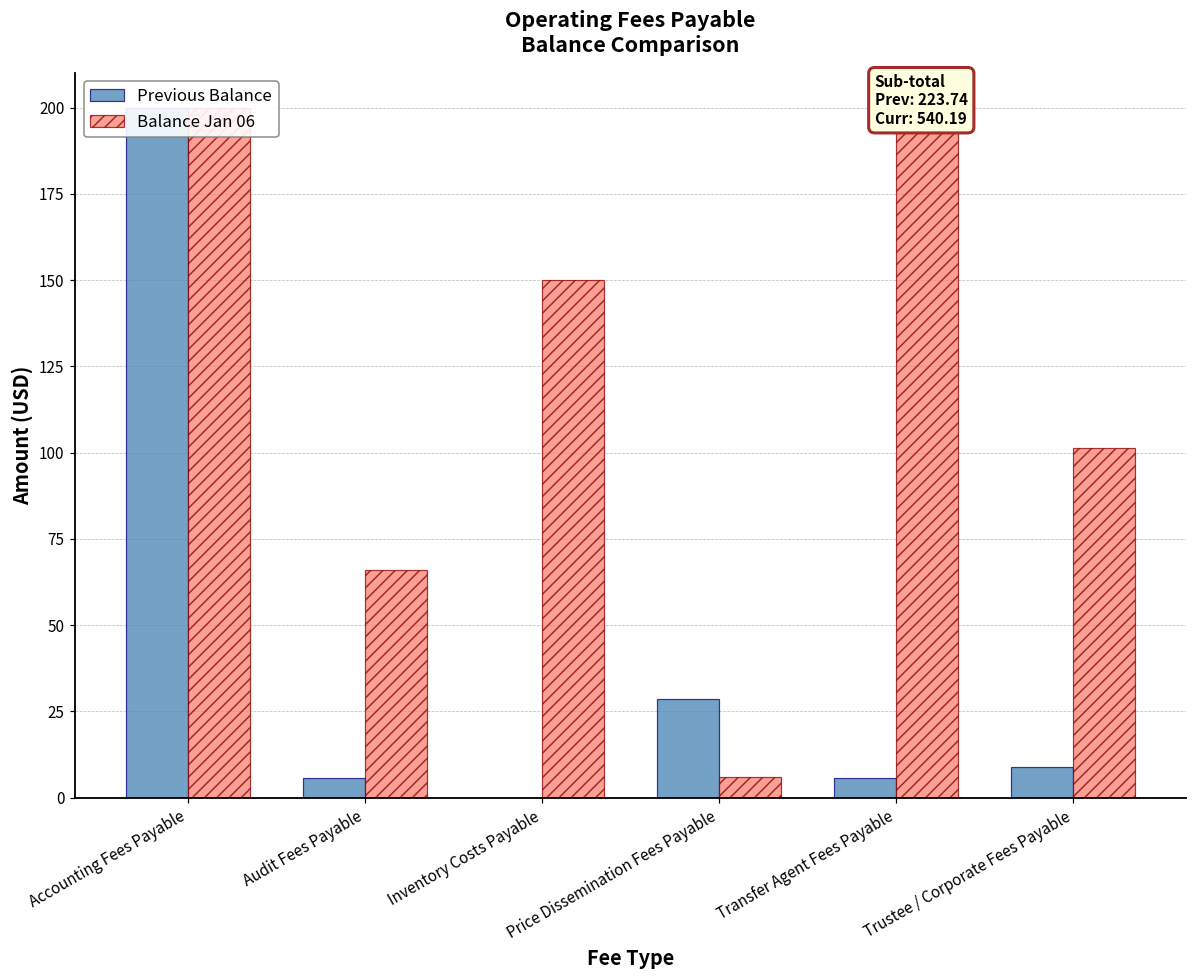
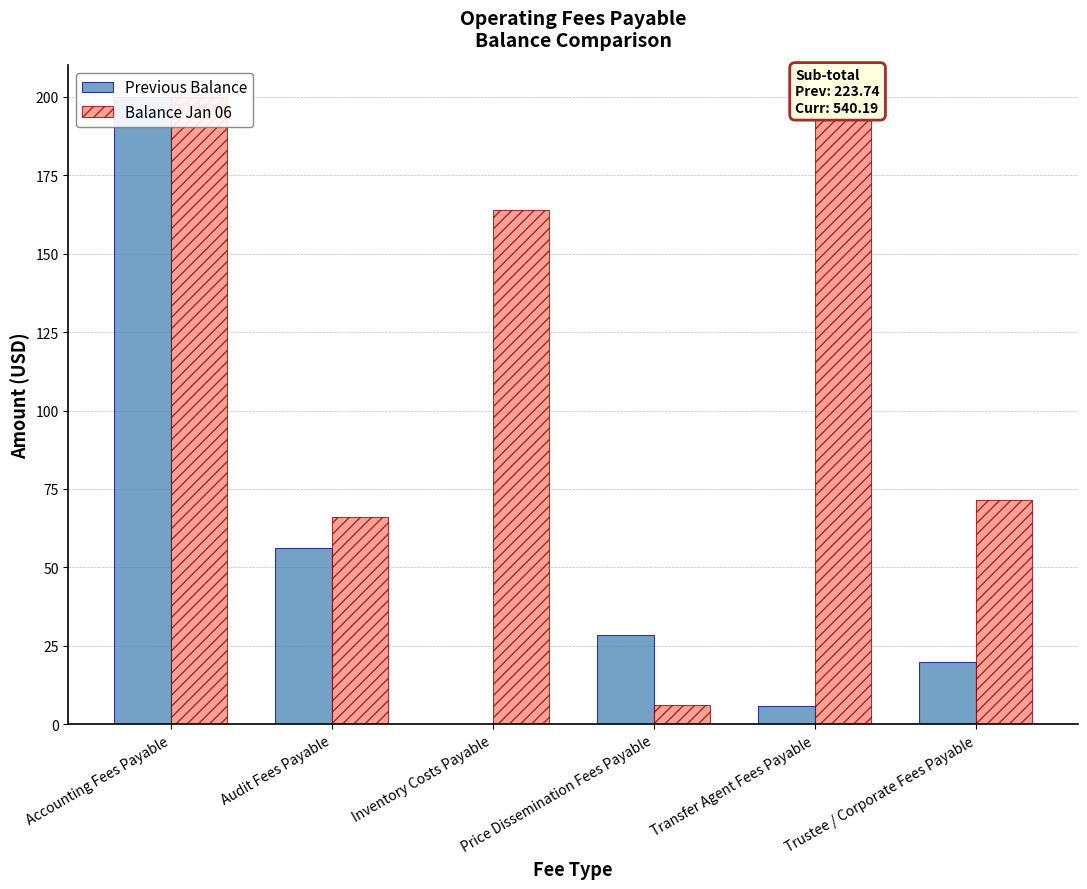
Previous Balance, Audit Fees Payable: 6 -> 56
Balance Jan 06, Inventory Costs Payable: 150 -> 164
Previous Balance, Trustee / Corporate Fees Payable: 9 -> 20
Balance Jan 06, Trustee / Corporate Fees Payable: 101 -> 72
